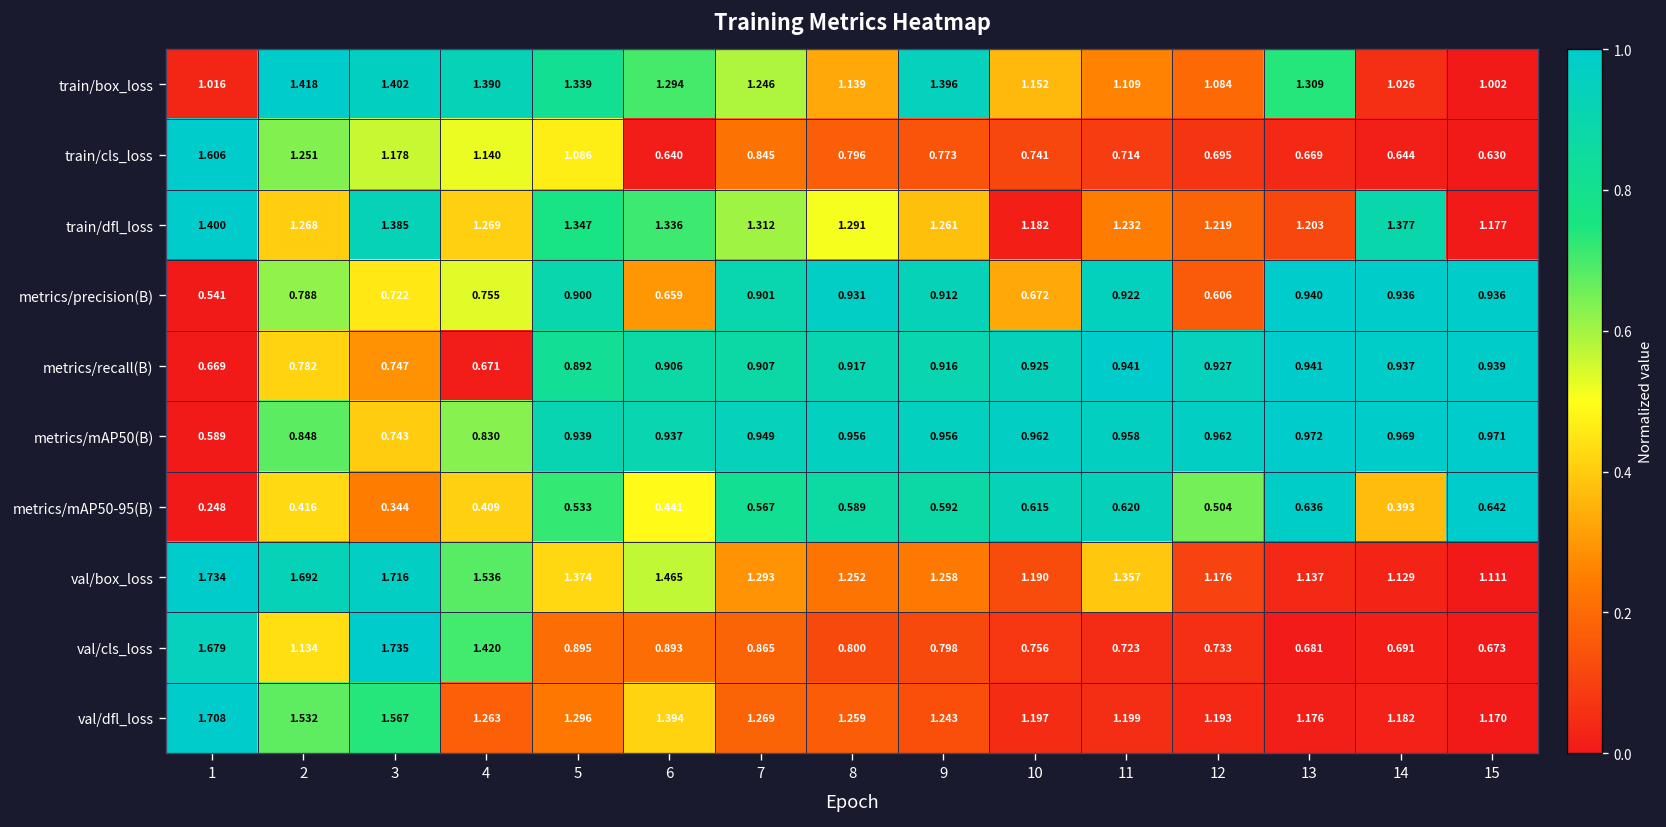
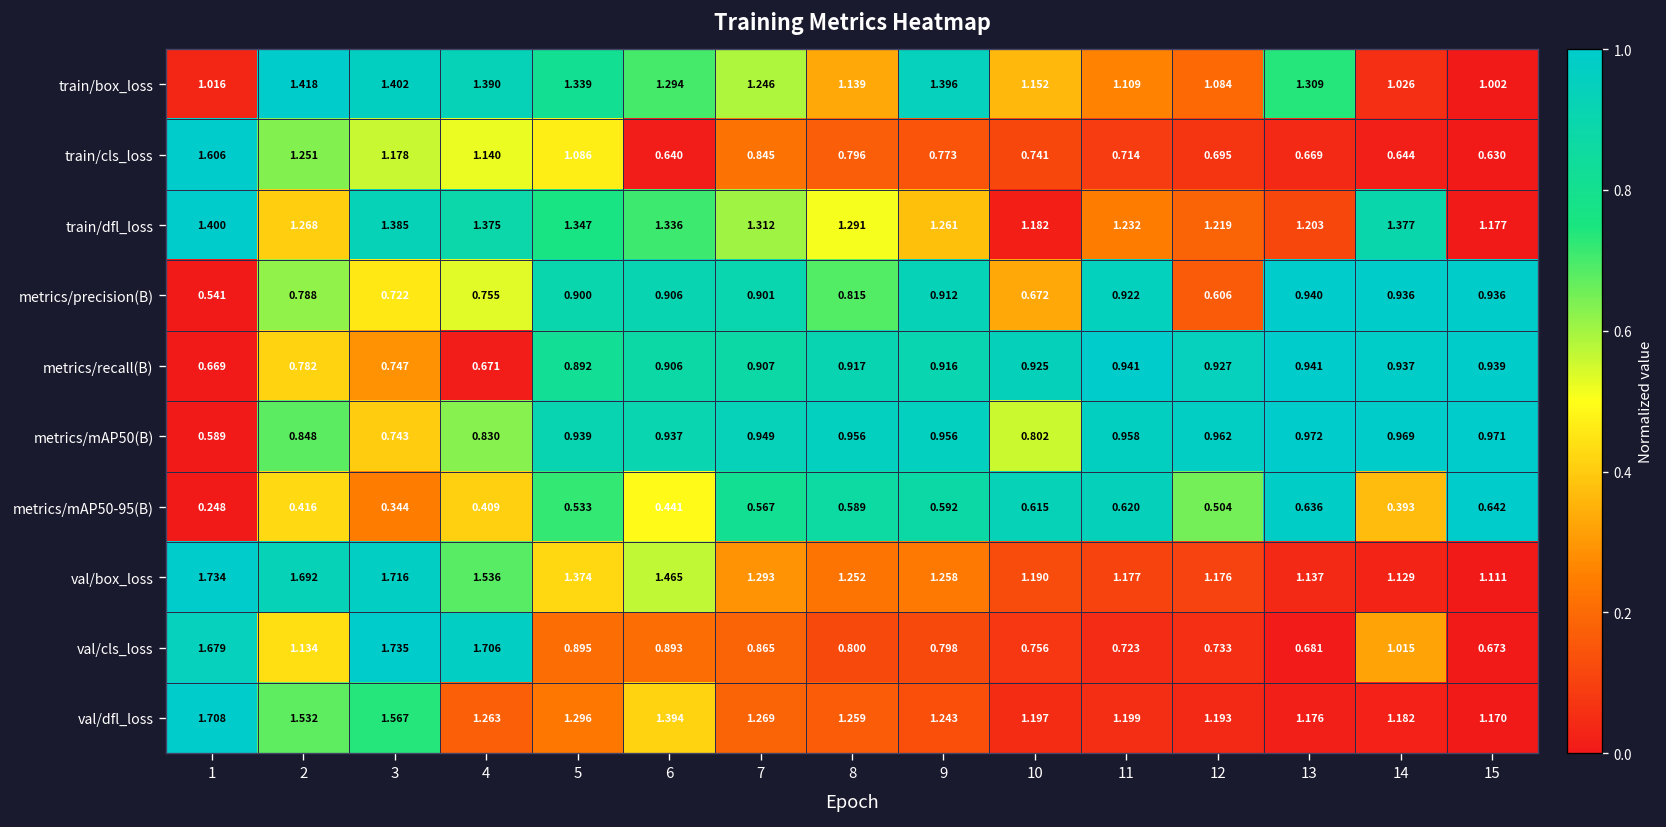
train/dfl_loss, 4: 1.269 -> 1.375
metrics/precision(B), 6: 0.659 -> 0.906
metrics/precision(B), 8: 0.931 -> 0.815
metrics/mAP50(B), 10: 0.962 -> 0.802
val/box_loss, 11: 1.357 -> 1.177
val/cls_loss, 4: 1.420 -> 1.706
val/cls_loss, 14: 0.691 -> 1.015
